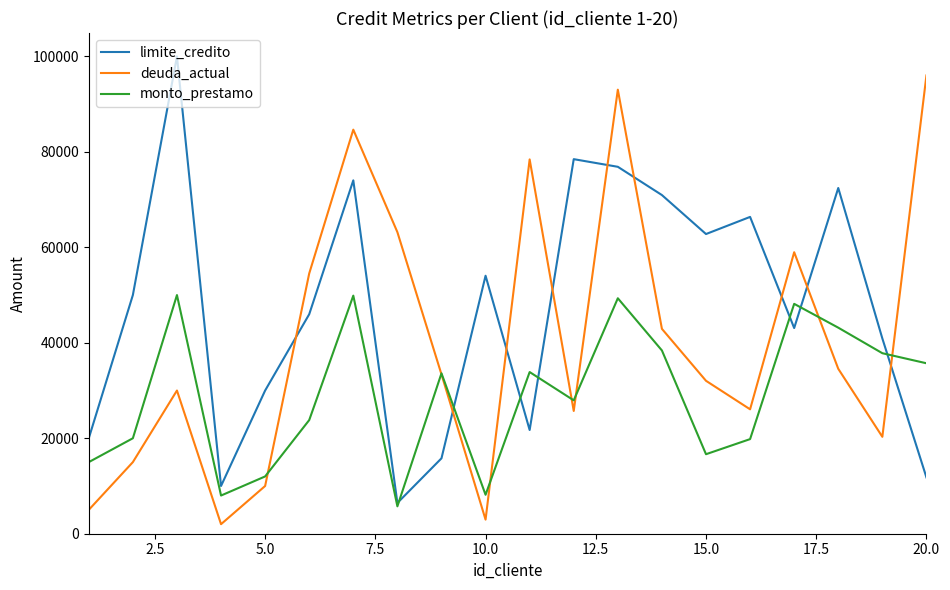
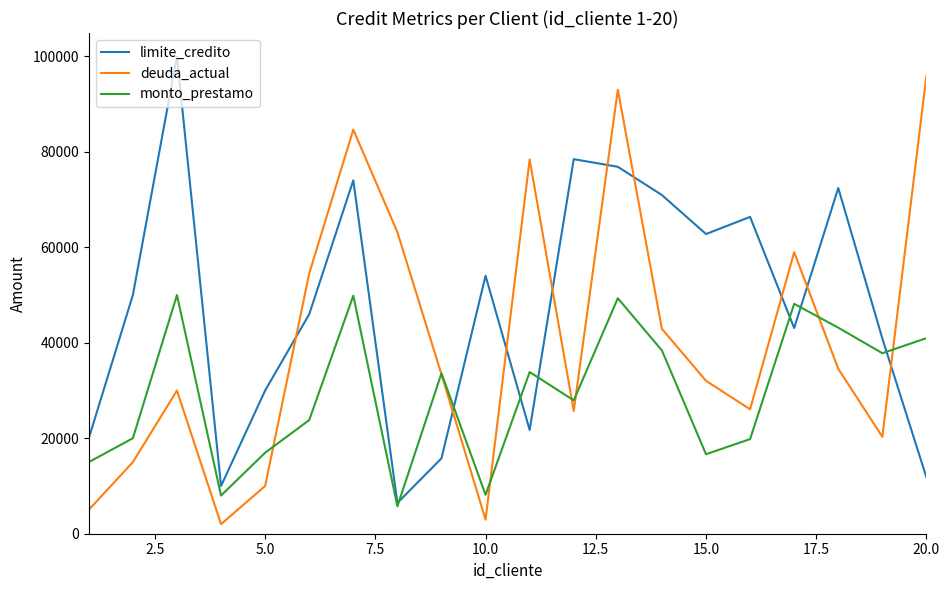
monto_prestamo, 5.0: 12000 -> 17000
monto_prestamo, 20.0: 36000 -> 41000
